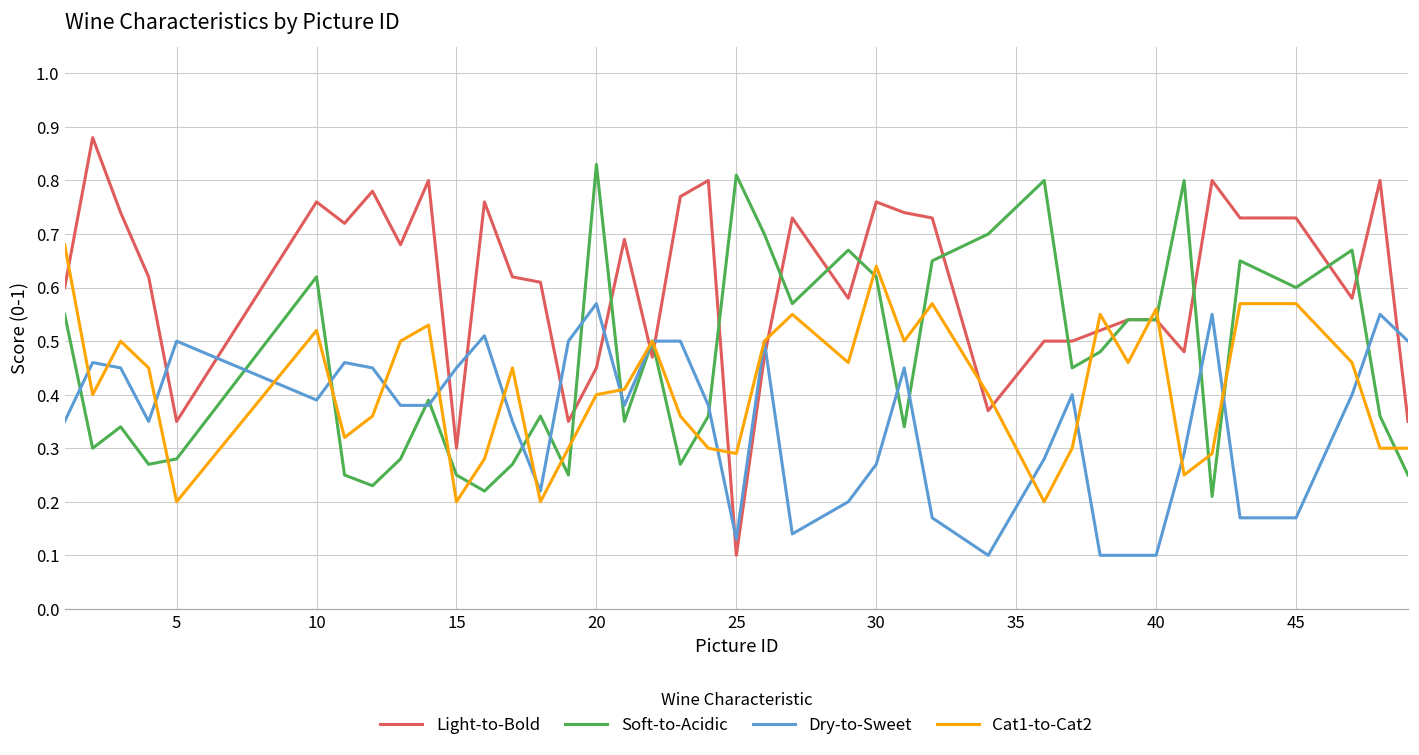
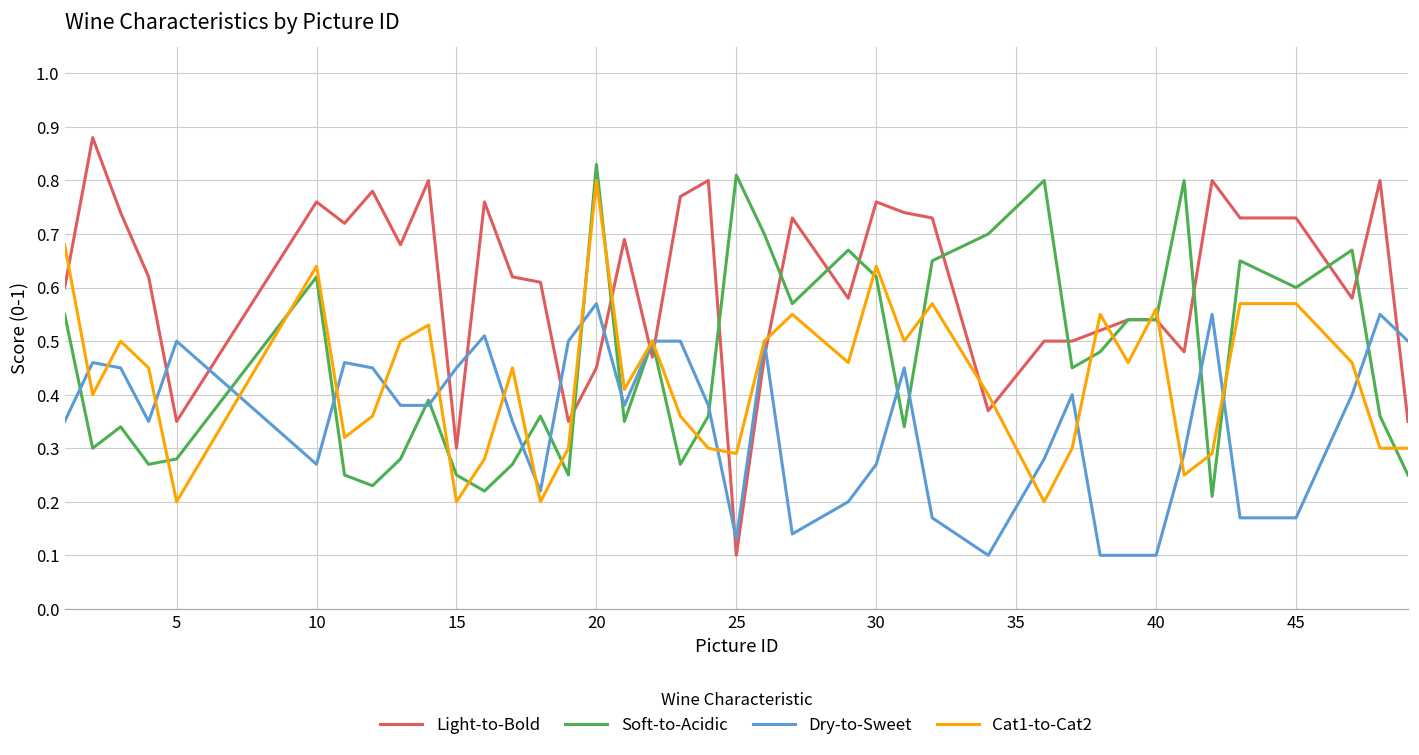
Dry-to-Sweet, 10: 0.39 -> 0.27
Cat1-to-Cat2, 10: 0.52 -> 0.64
Cat1-to-Cat2, 20: 0.4 -> 0.8
